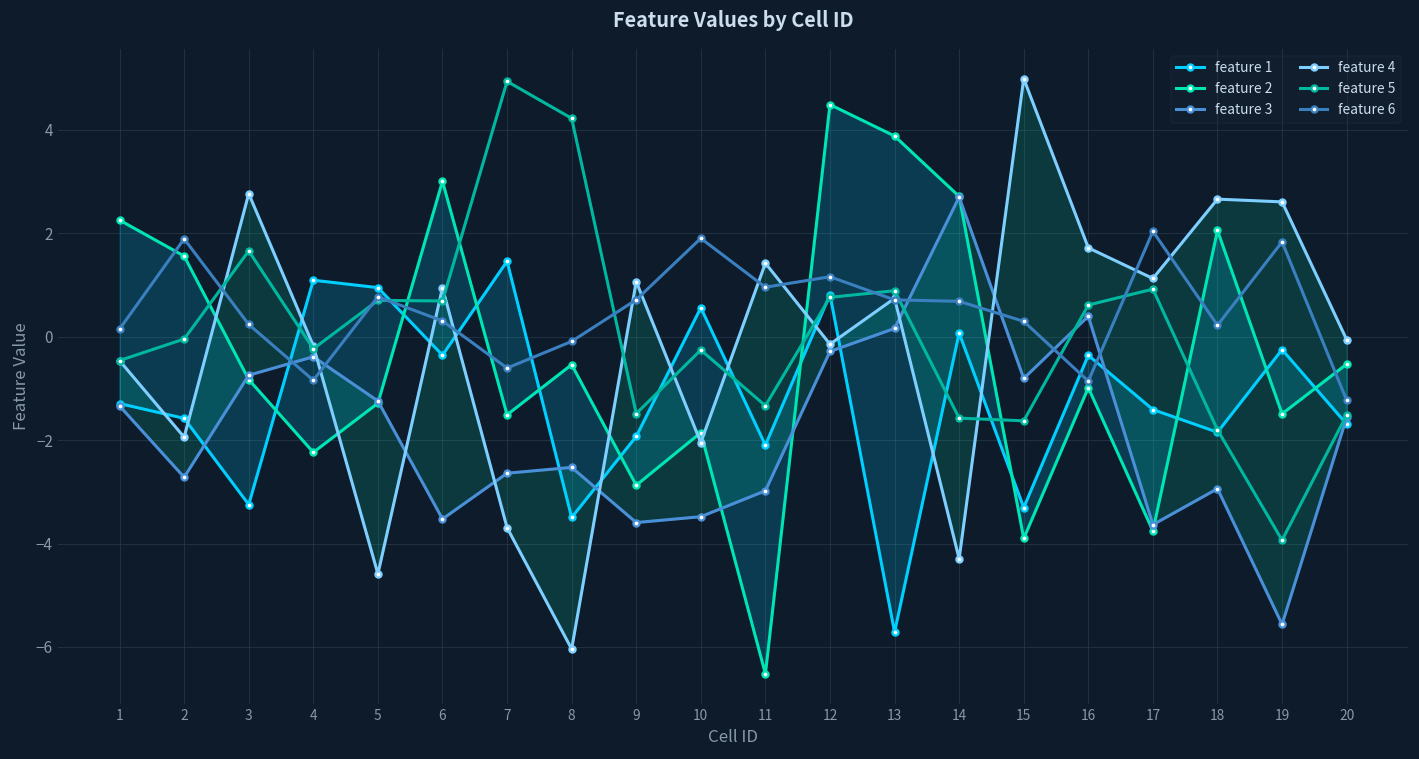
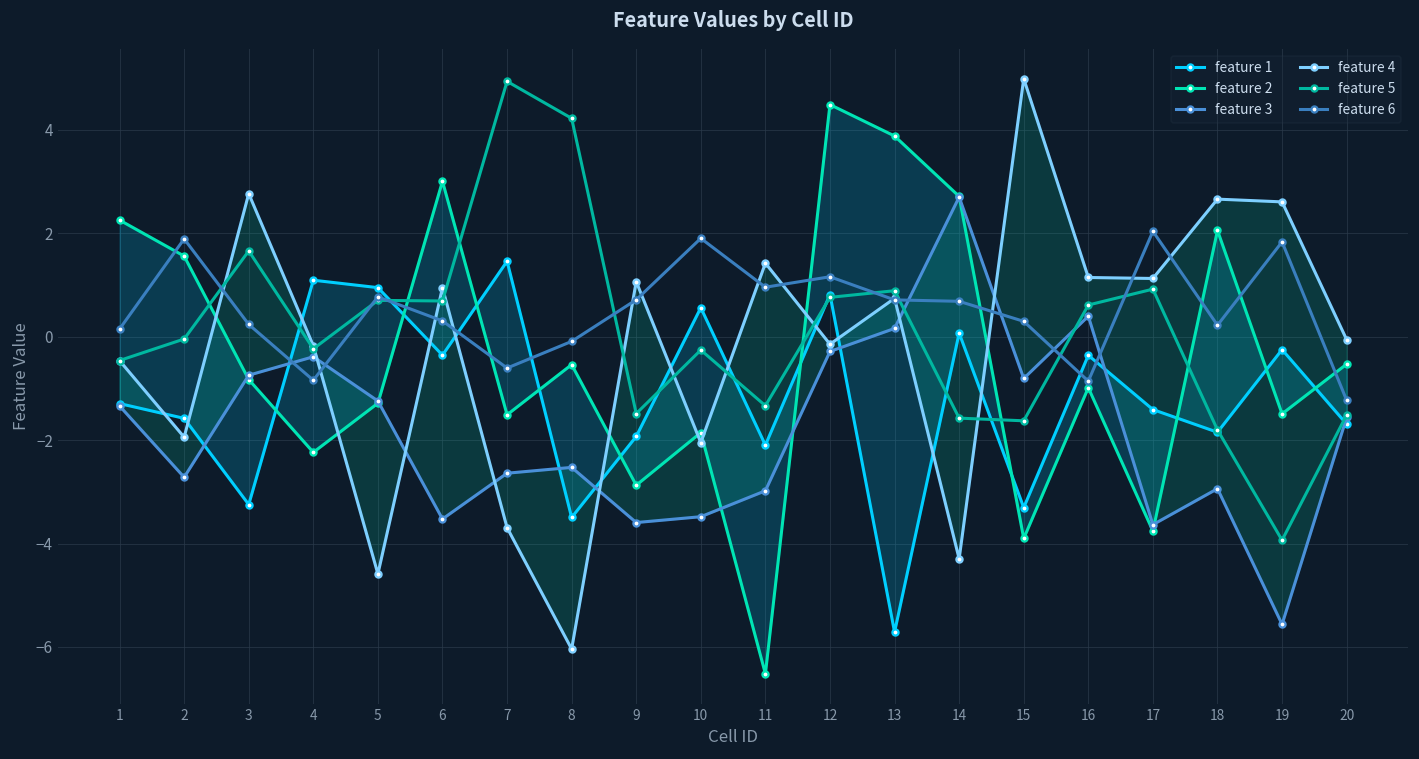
feature 4, 16: 1.7 -> 1.1
